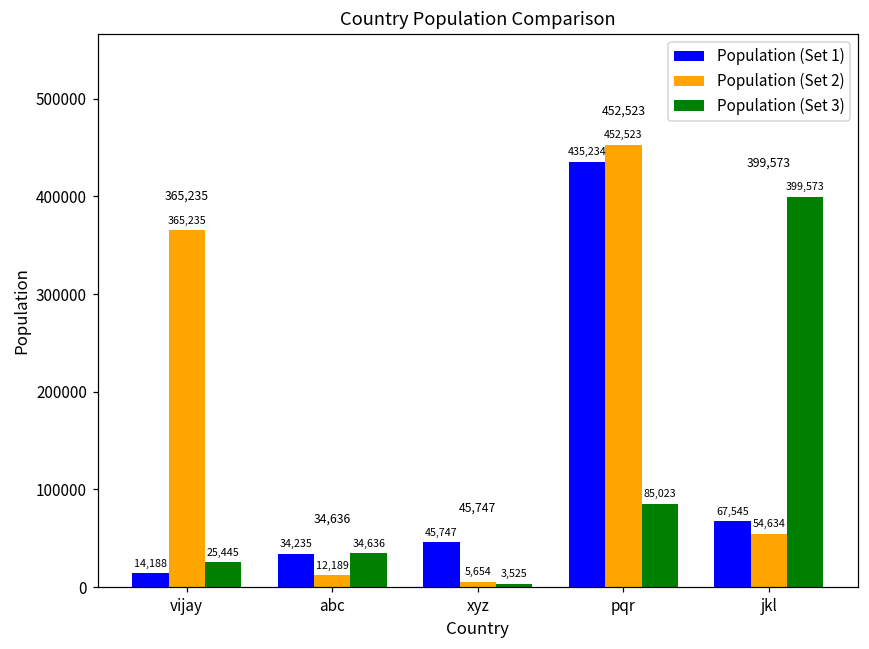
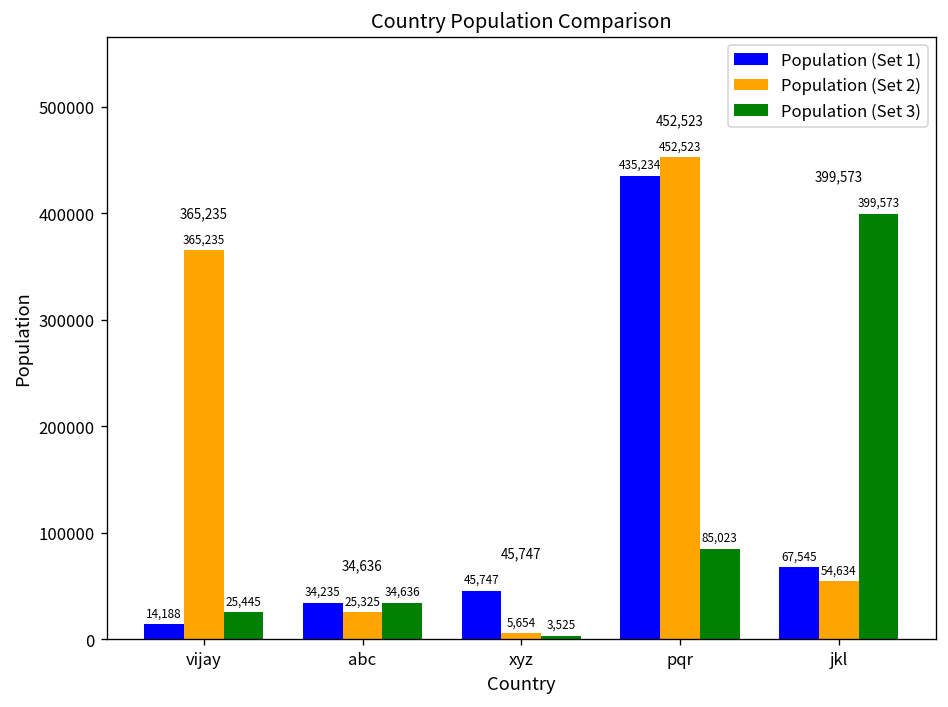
Population (Set 2), abc: 12,189 -> 25,325
